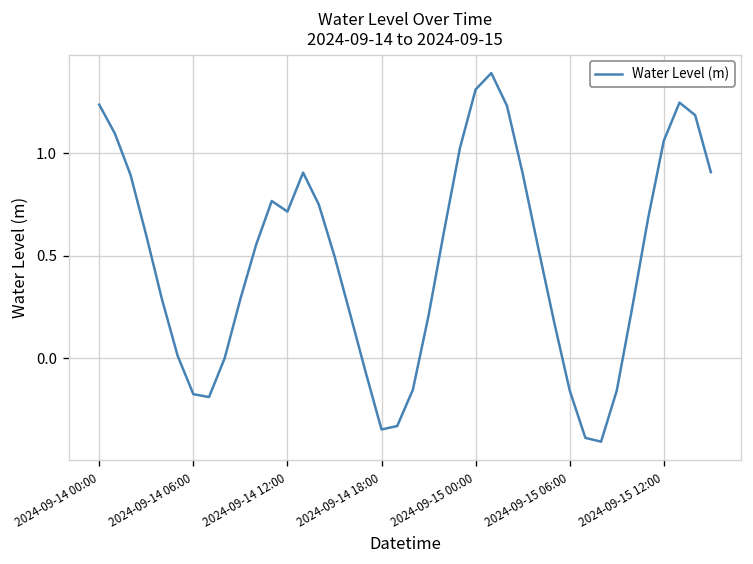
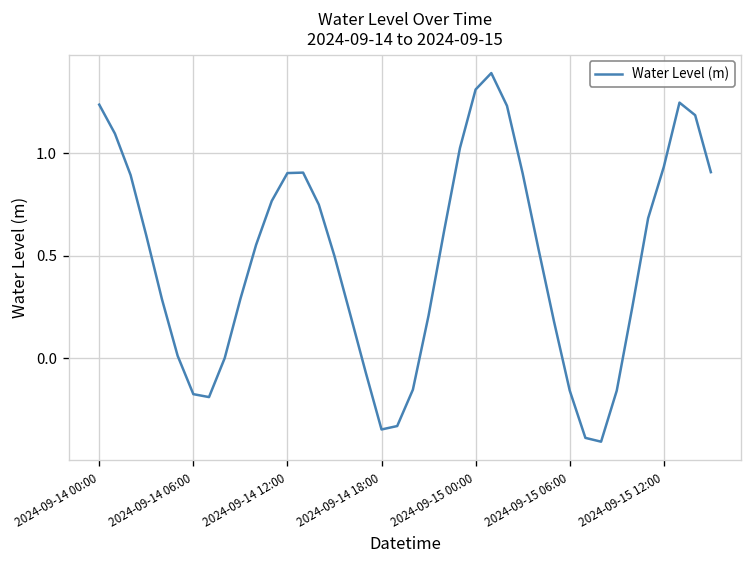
2024-09-14 12:00: 0.71 -> 0.90
2024-09-15 12:00: 1.06 -> 0.93
